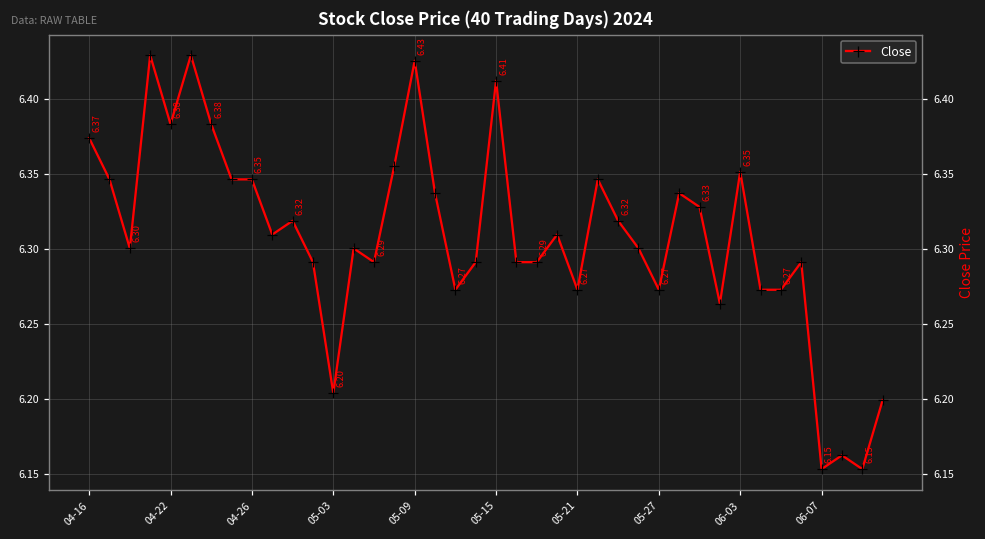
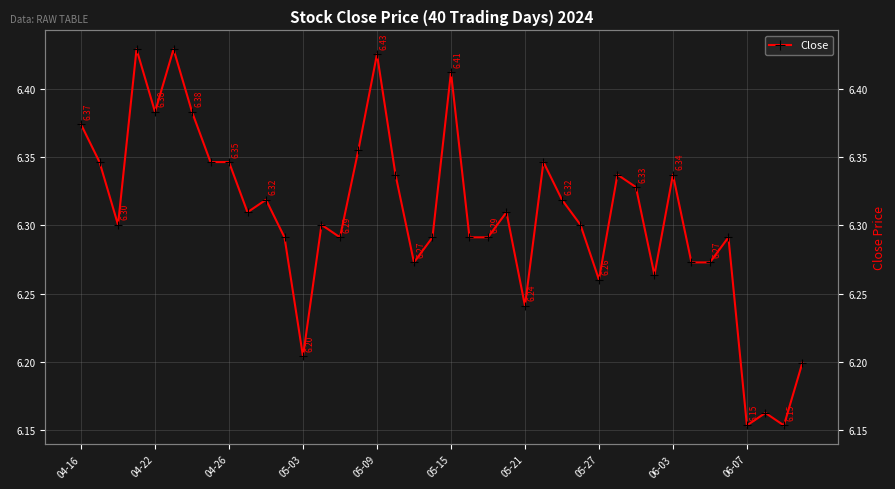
05-21: 6.27 -> 6.24
05-27: 6.27 -> 6.26
06-03: 6.35 -> 6.34
